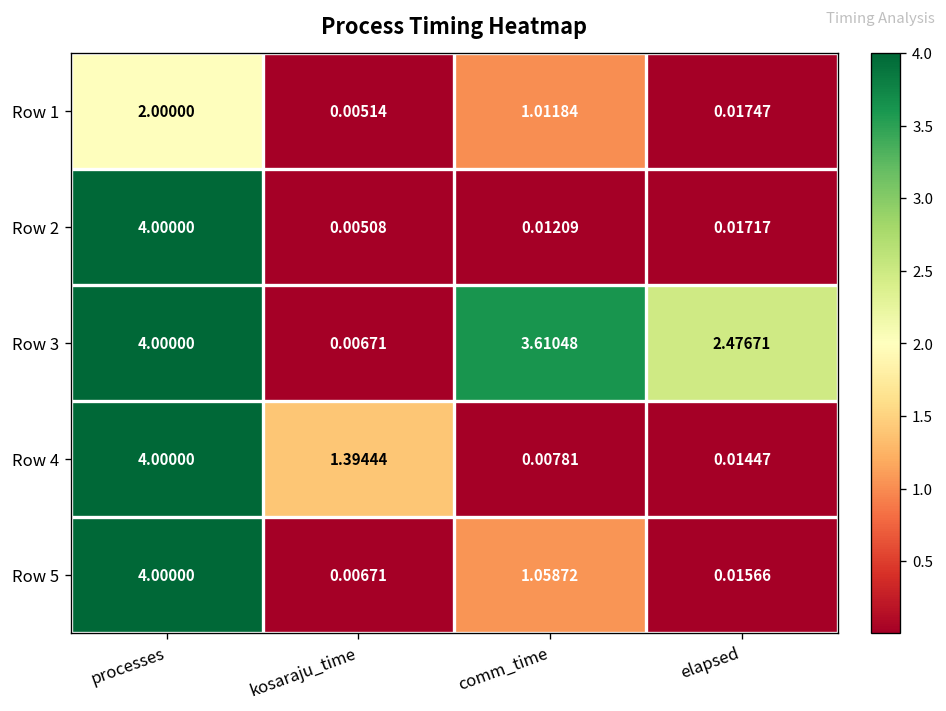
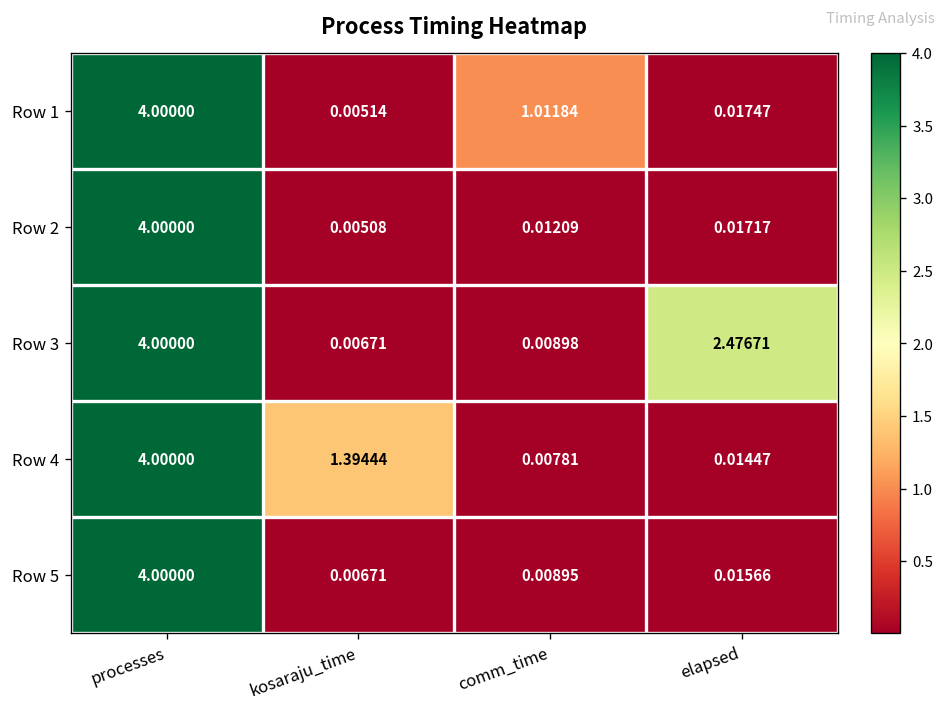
Row 1, processes: 2.00000 -> 4.00000
Row 3, comm_time: 3.61048 -> 0.00898
Row 5, comm_time: 1.05872 -> 0.00895
